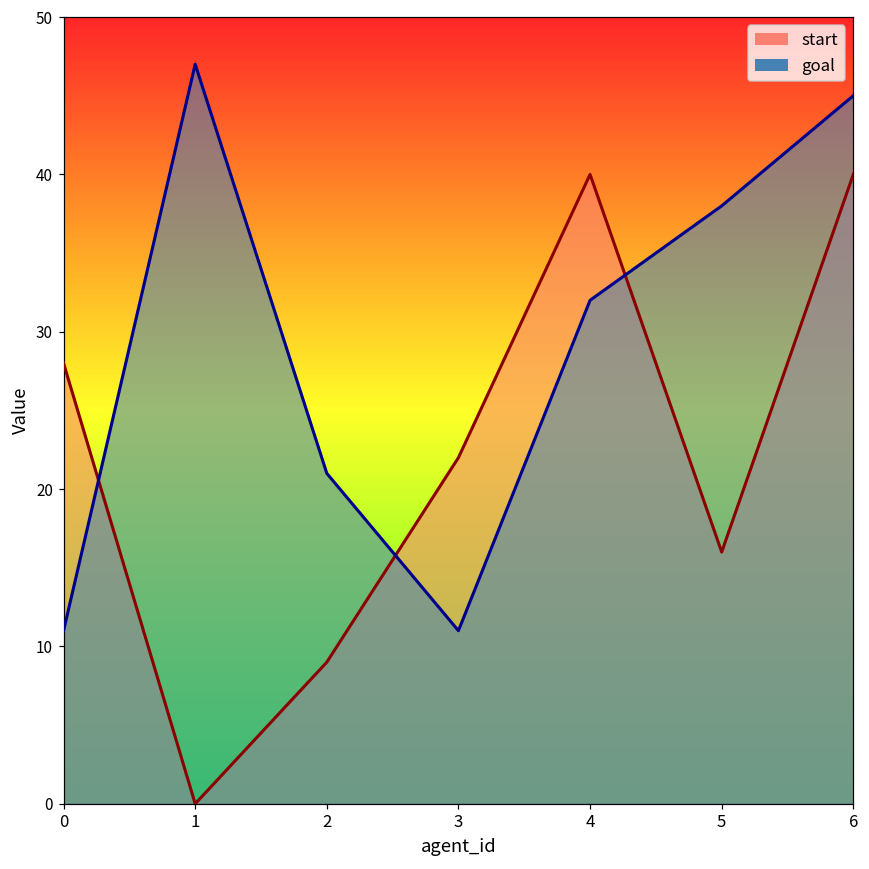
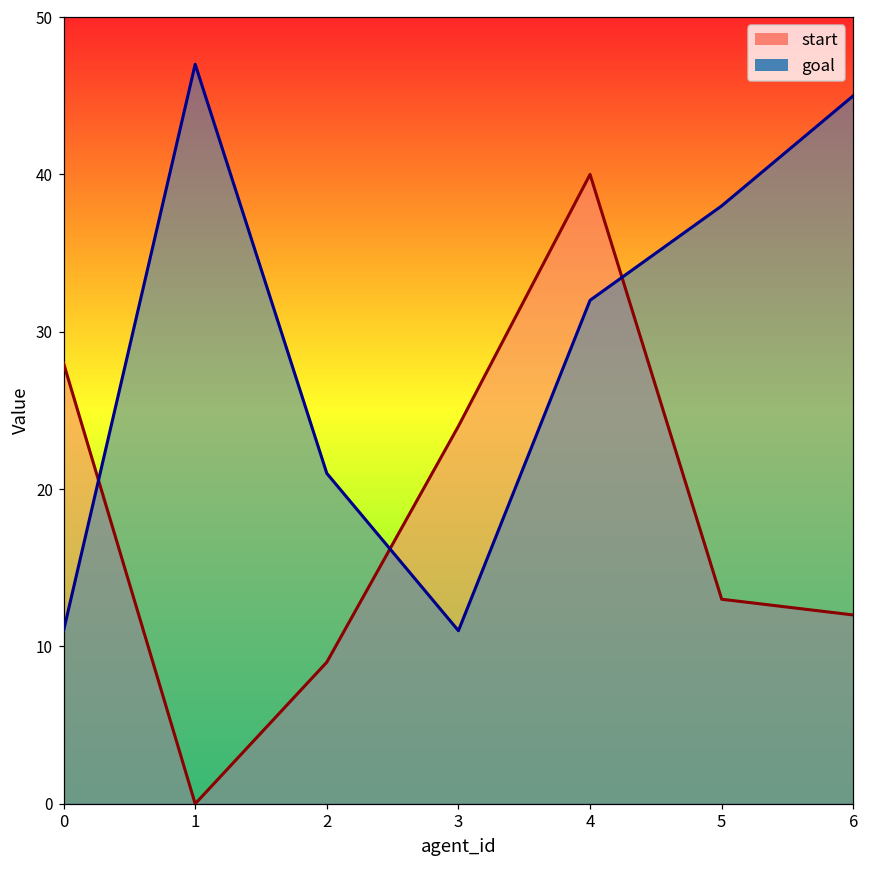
start, 3: 22 -> 24
start, 5: 16 -> 13
start, 6: 40 -> 12
